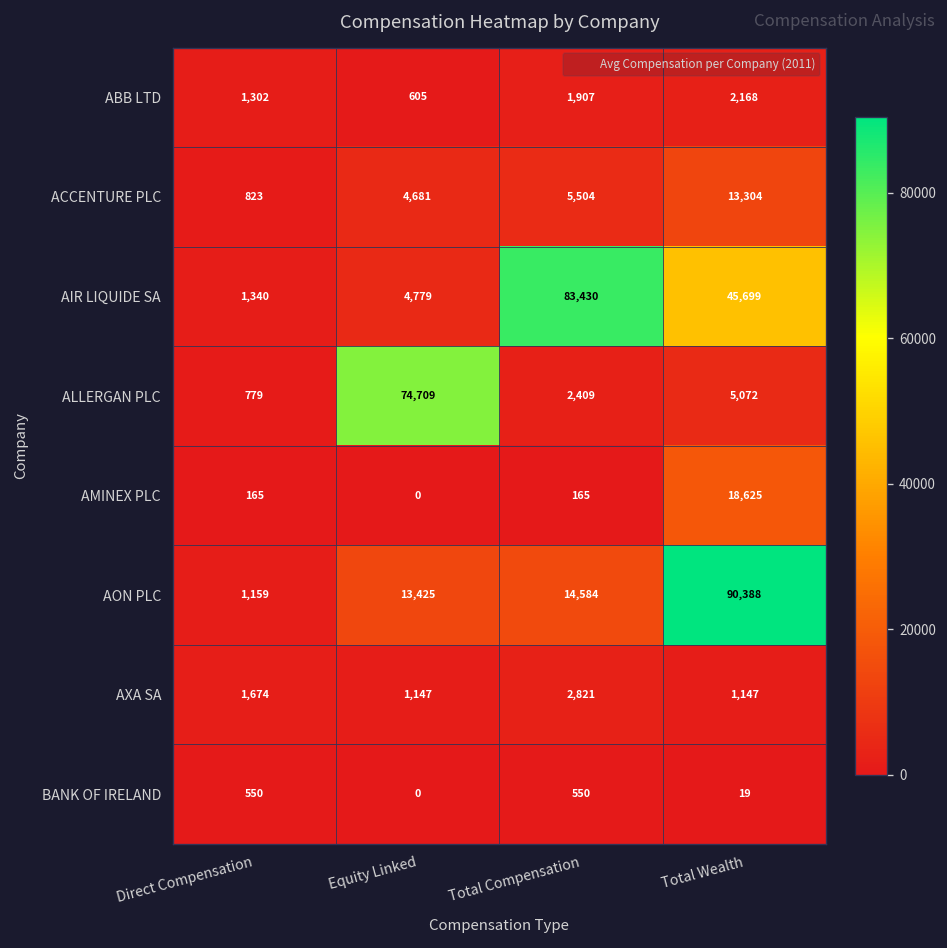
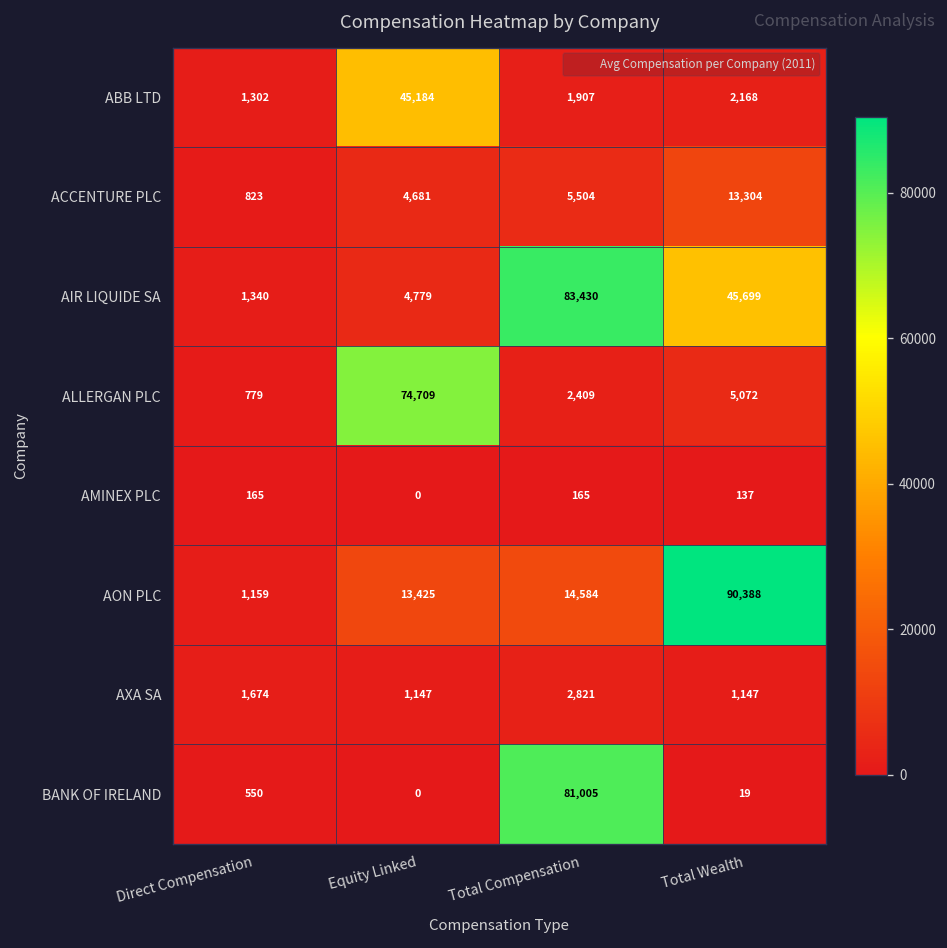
ABB LTD, Equity Linked: 605 -> 45,184
AMINEX PLC, Total Wealth: 18,625 -> 137
BANK OF IRELAND, Total Compensation: 550 -> 81,005
